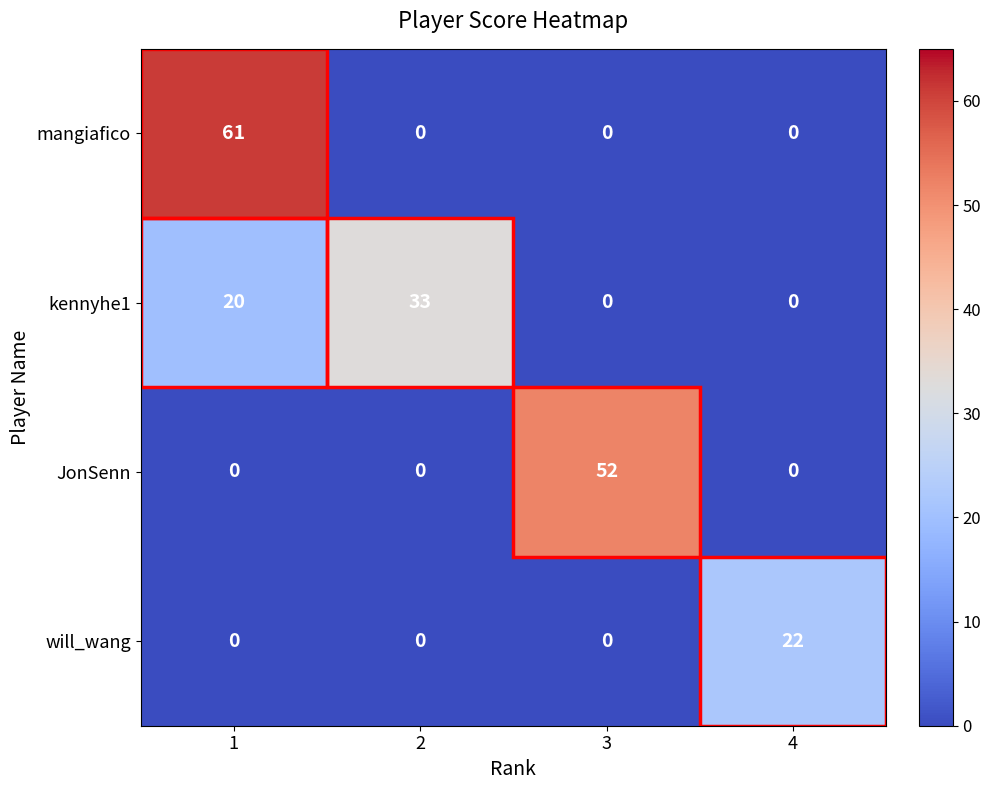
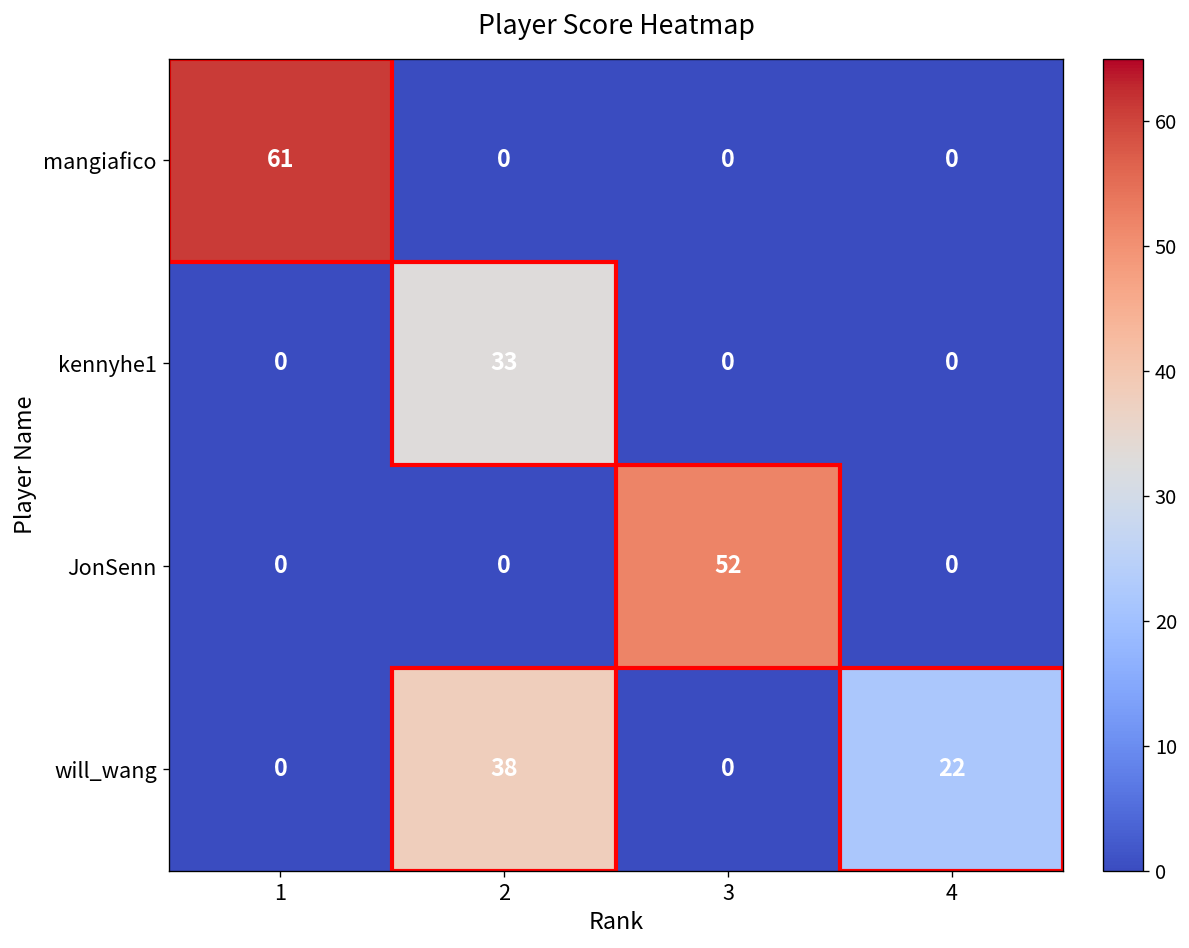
kennyhe1, 1: 20 -> 0
will_wang, 2: 0 -> 38
